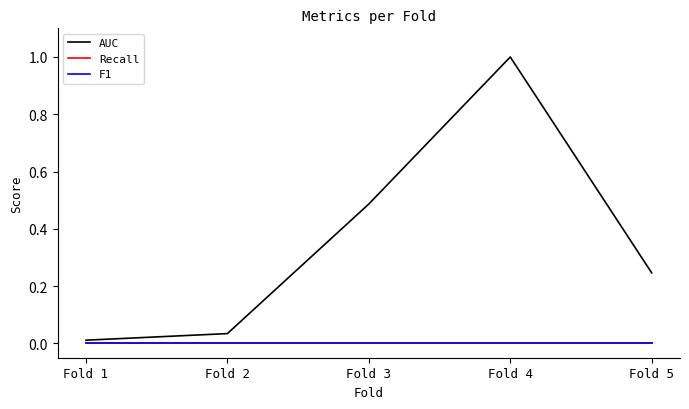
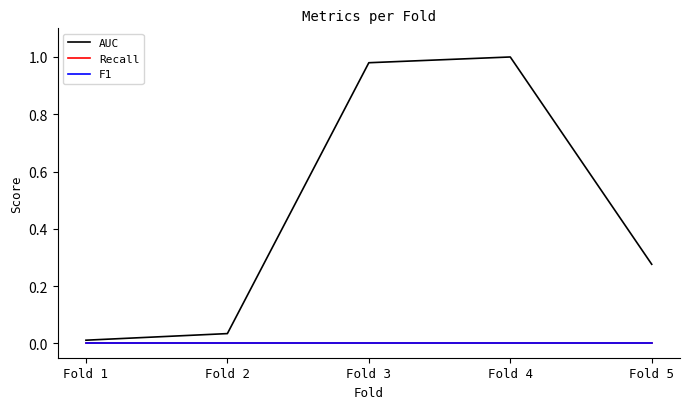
AUC, Fold 3: 0.49 -> 0.98
AUC, Fold 5: 0.25 -> 0.28
